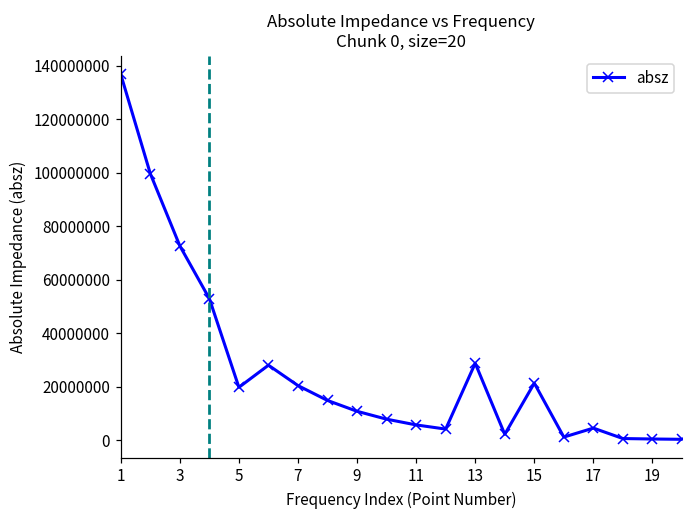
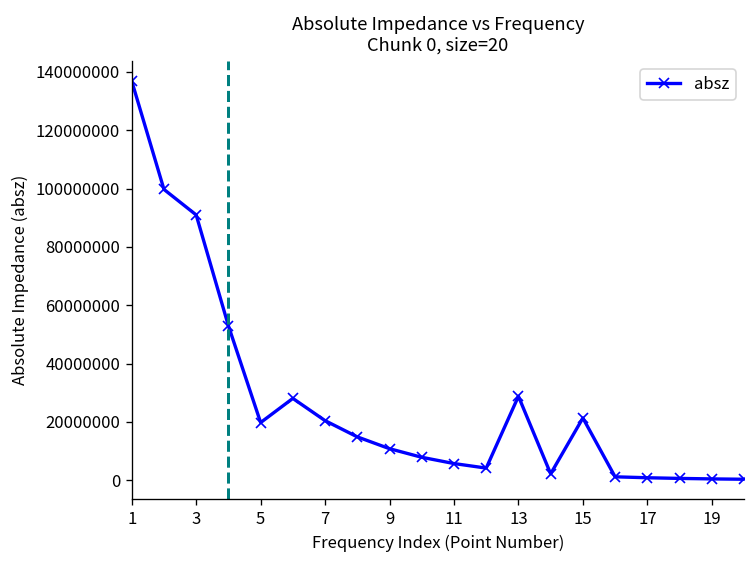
3: 73000000 -> 91000000
17: 5000000 -> 1000000
